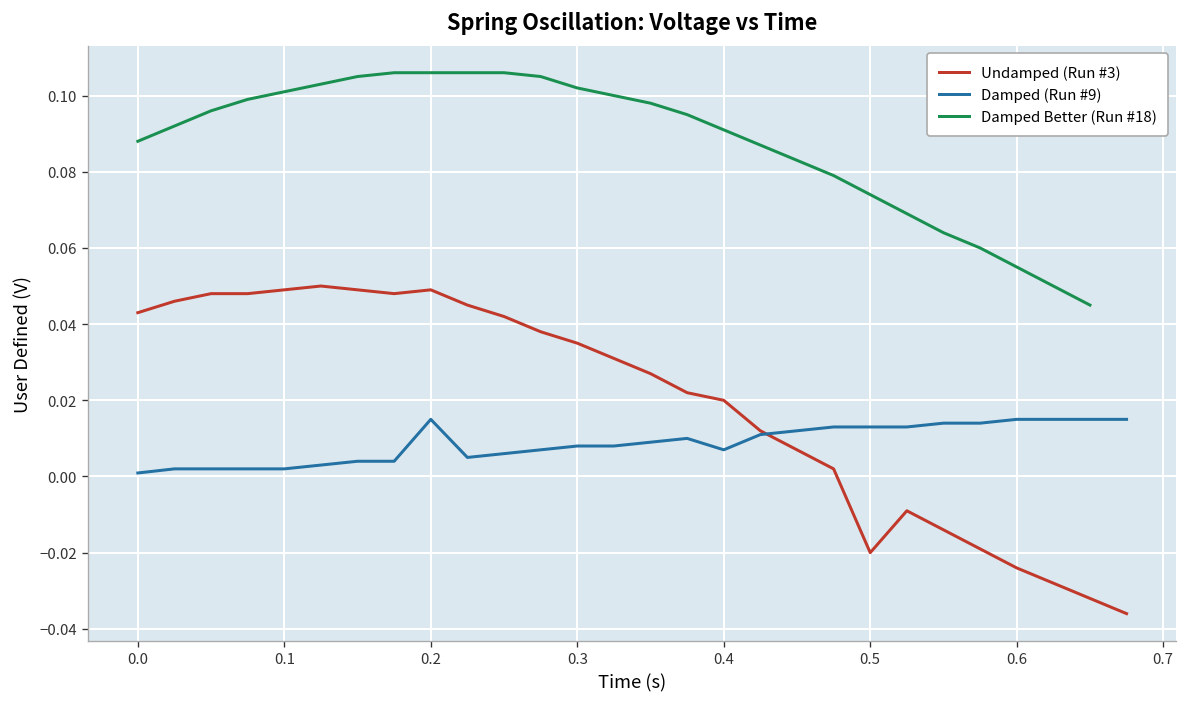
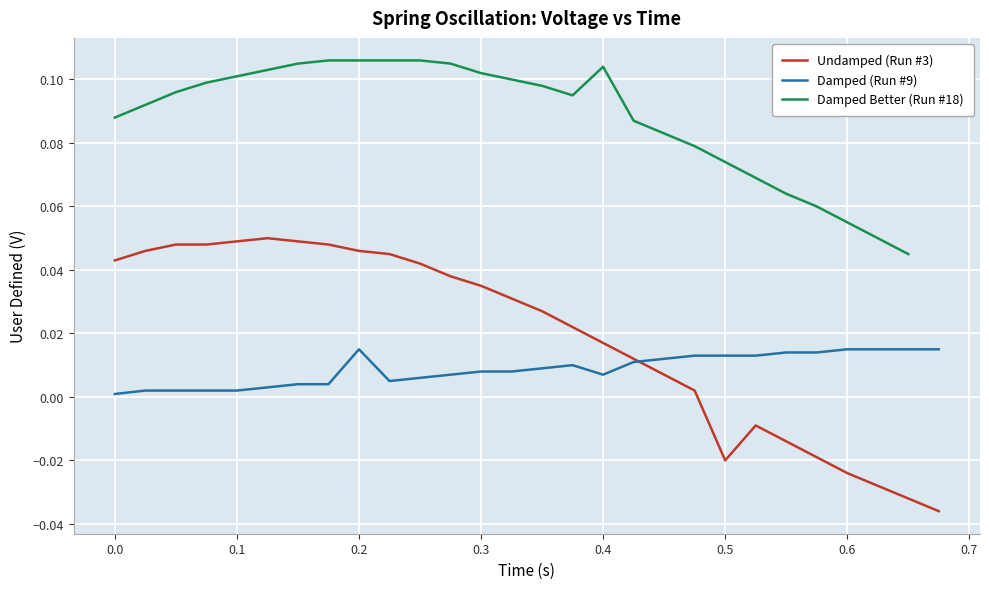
Undamped (Run #3), 0.2: 0.049 -> 0.046
Undamped (Run #3), 0.4: 0.020 -> 0.017
Damped Better (Run #18), 0.4: 0.091 -> 0.104
